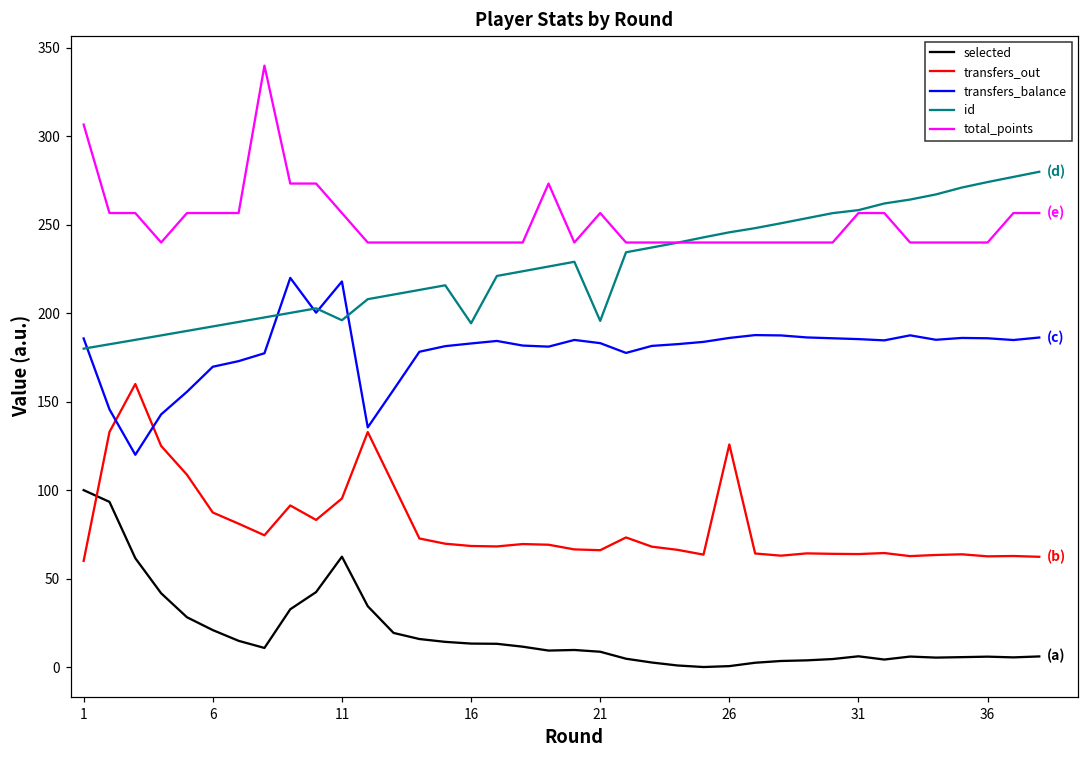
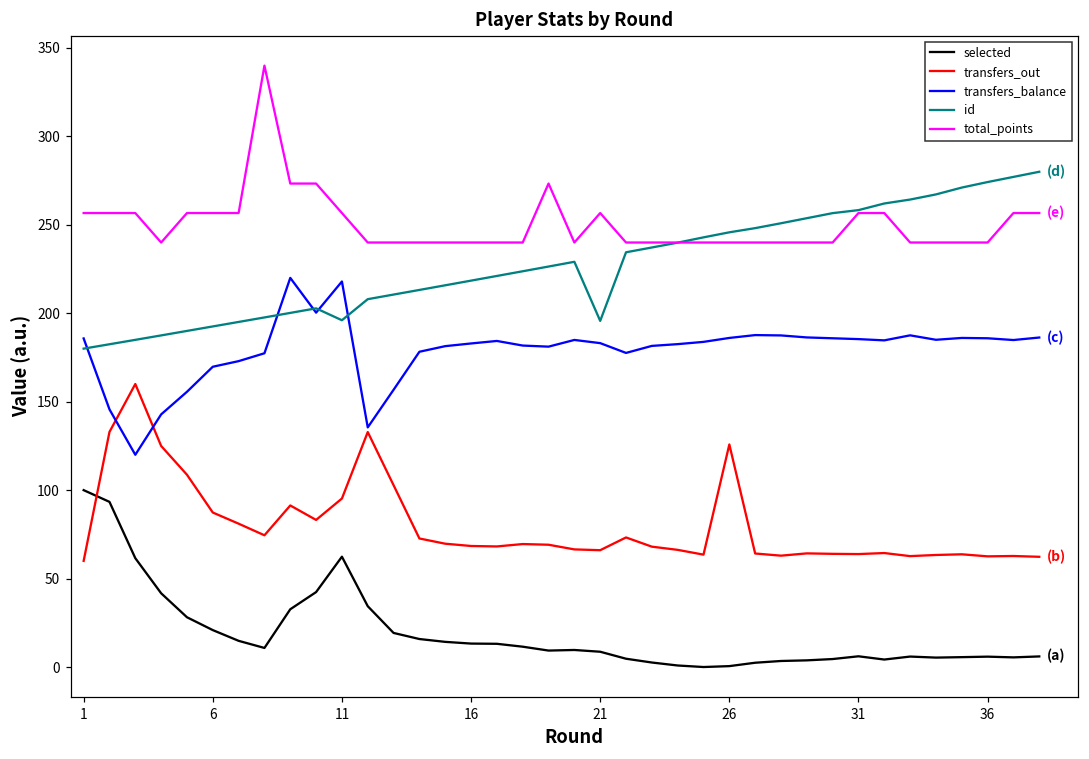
total_points, 1: 307 -> 257
id, 16: 194 -> 218
